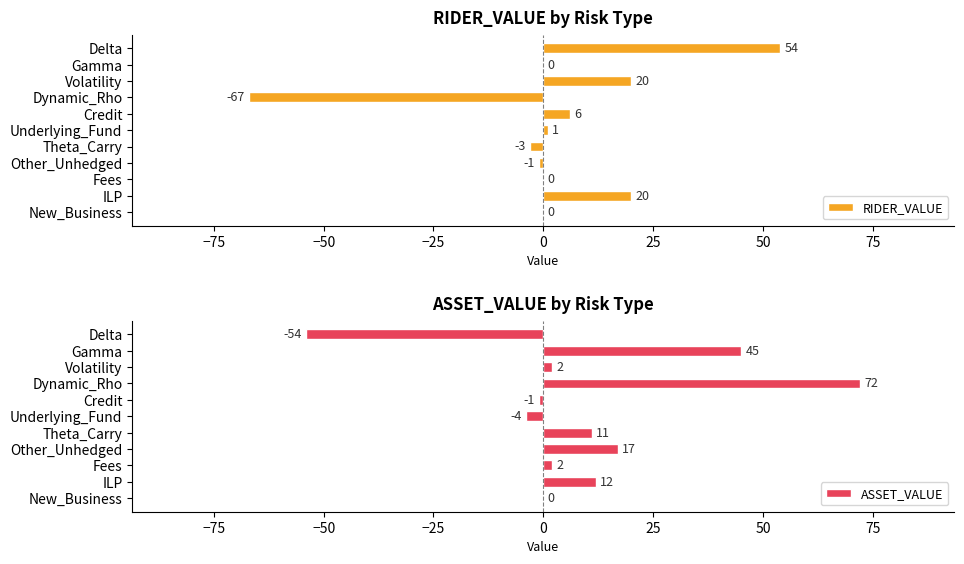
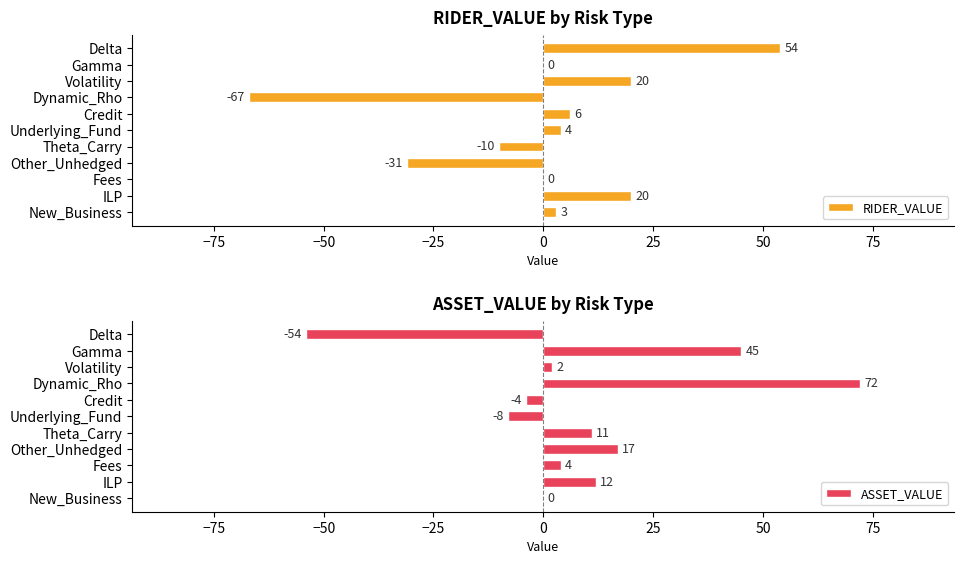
RIDER_VALUE by Risk Type, Underlying_Fund: 1 -> 4
RIDER_VALUE by Risk Type, Theta_Carry: -3 -> -10
RIDER_VALUE by Risk Type, Other_Unhedged: -1 -> -31
RIDER_VALUE by Risk Type, New_Business: 0 -> 3
ASSET_VALUE by Risk Type, Credit: -1 -> -4
ASSET_VALUE by Risk Type, Underlying_Fund: -4 -> -8
ASSET_VALUE by Risk Type, Fees: 2 -> 4
